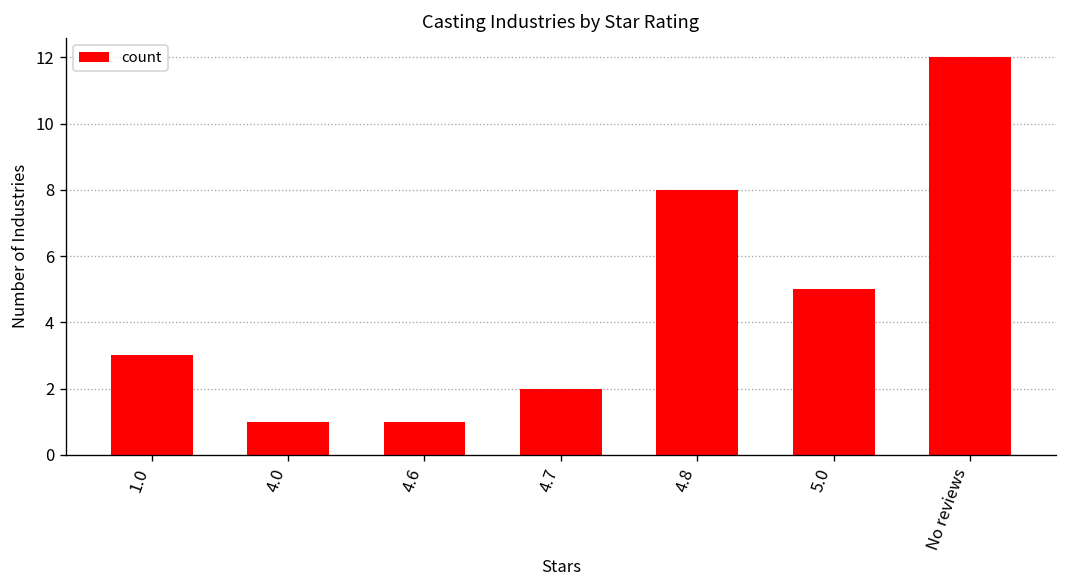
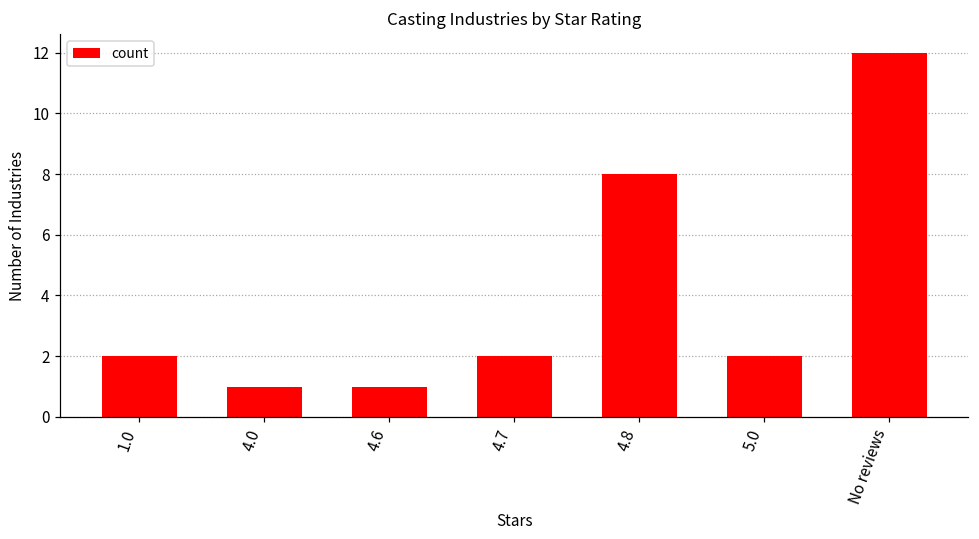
1.0: 3 -> 2
5.0: 5 -> 2
